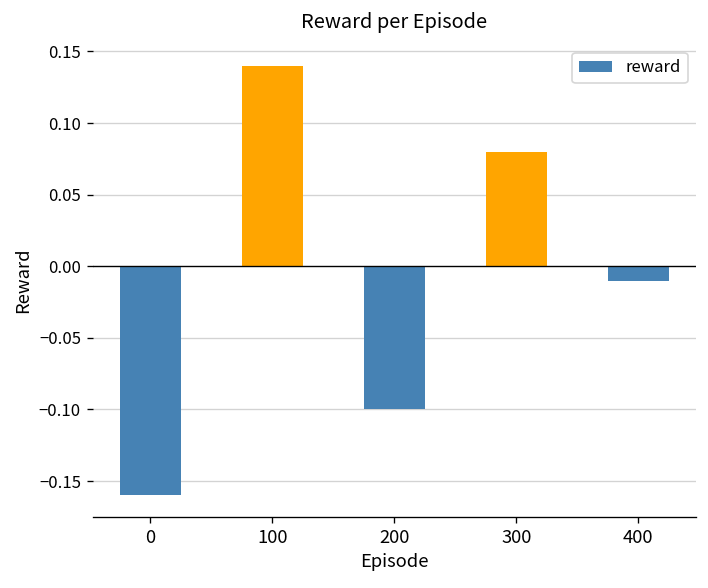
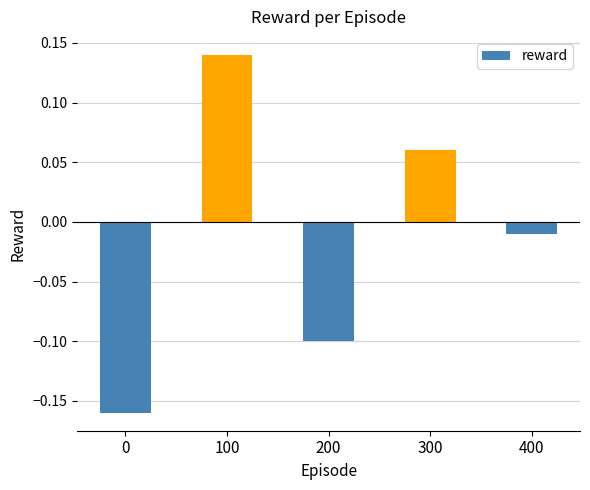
300: 0.08 -> 0.06
